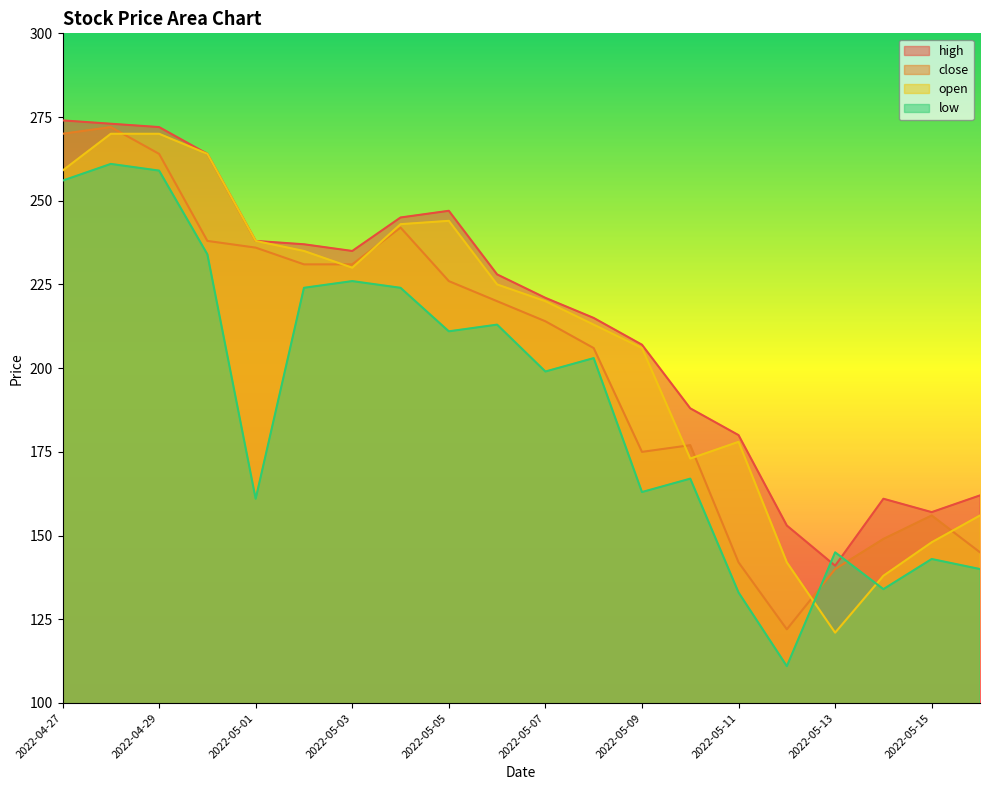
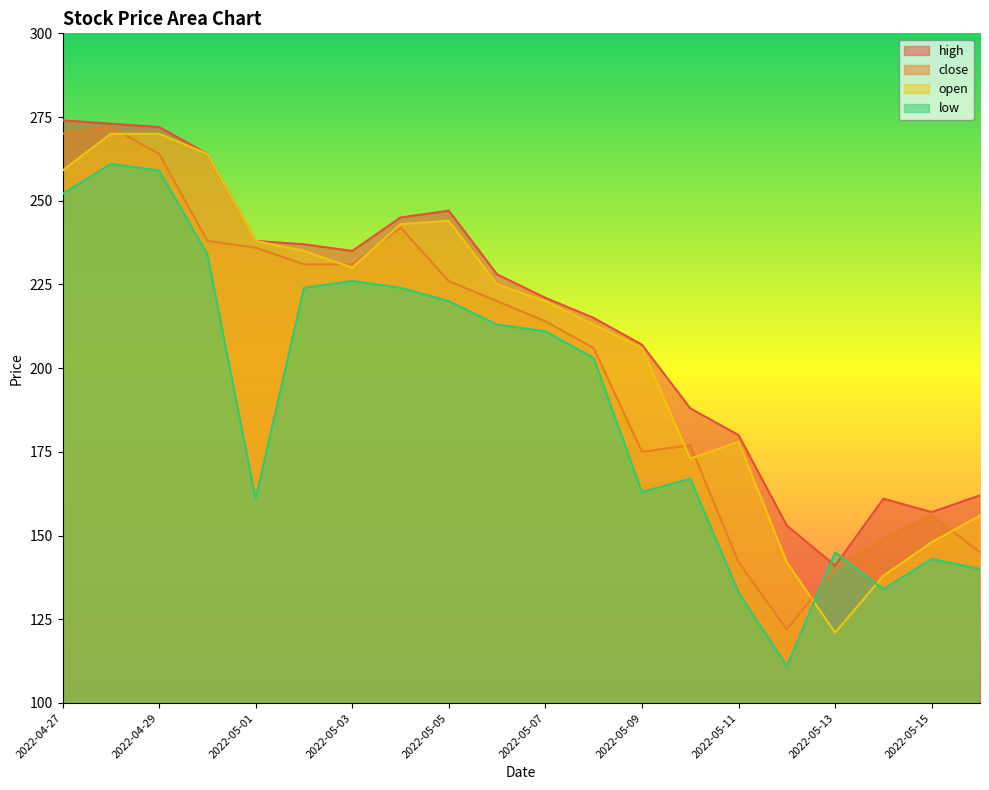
low, 2022-04-27: 256 -> 252
low, 2022-05-05: 211 -> 220
low, 2022-05-07: 199 -> 211
